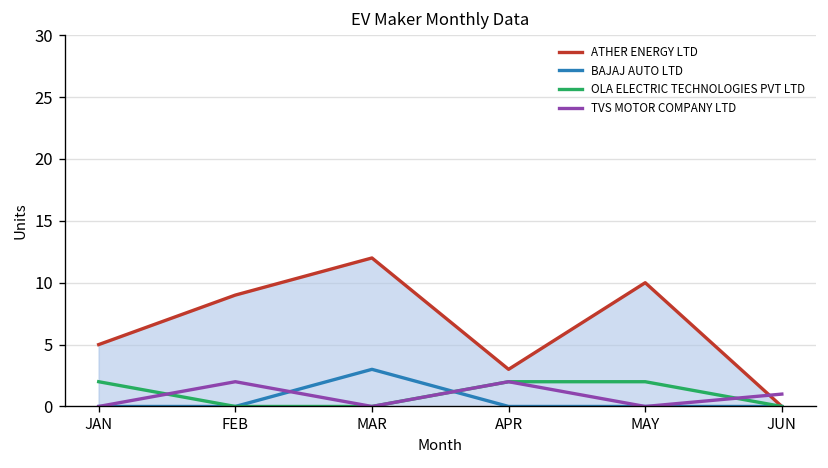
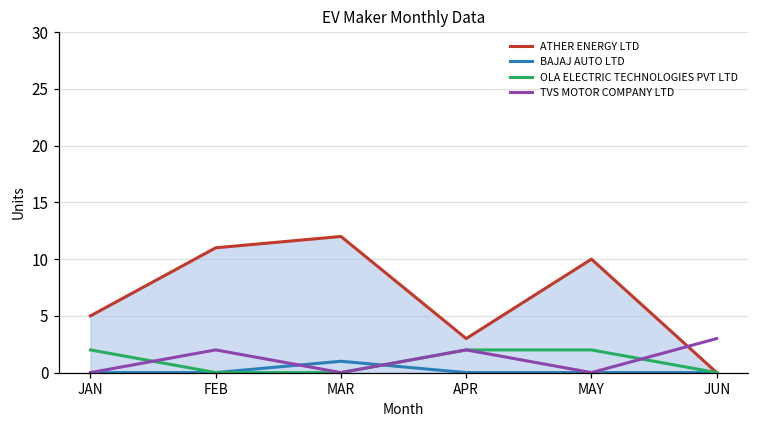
ATHER ENERGY LTD, FEB: 9 -> 11
BAJAJ AUTO LTD, MAR: 3 -> 1
TVS MOTOR COMPANY LTD, JUN: 1 -> 3
